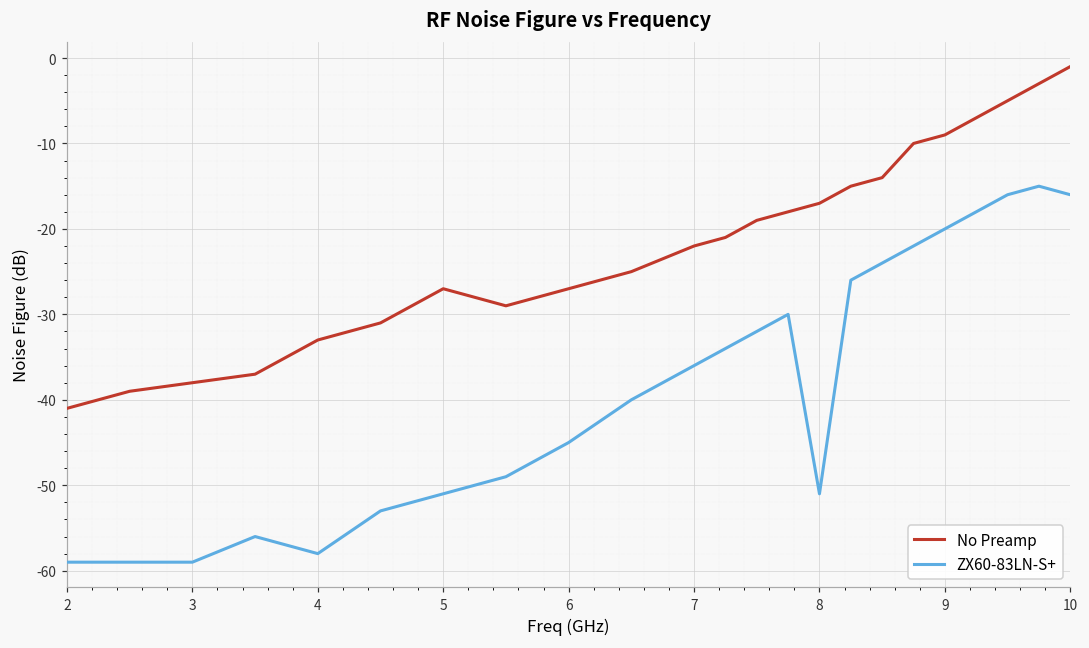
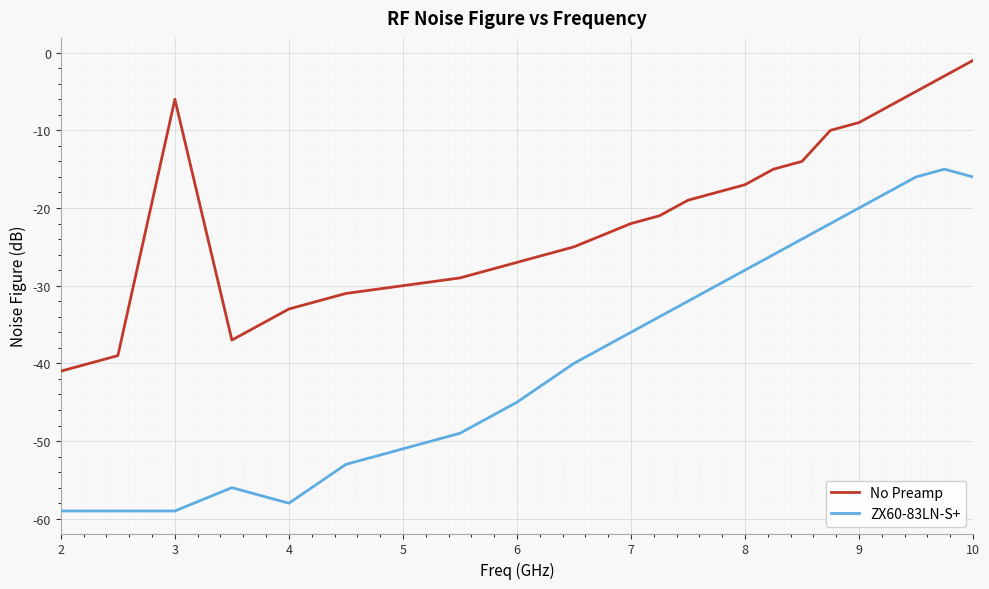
No Preamp, 3: -38 -> -6
No Preamp, 5: -27 -> -30
ZX60-83LN-S+, 8: -51 -> -28
